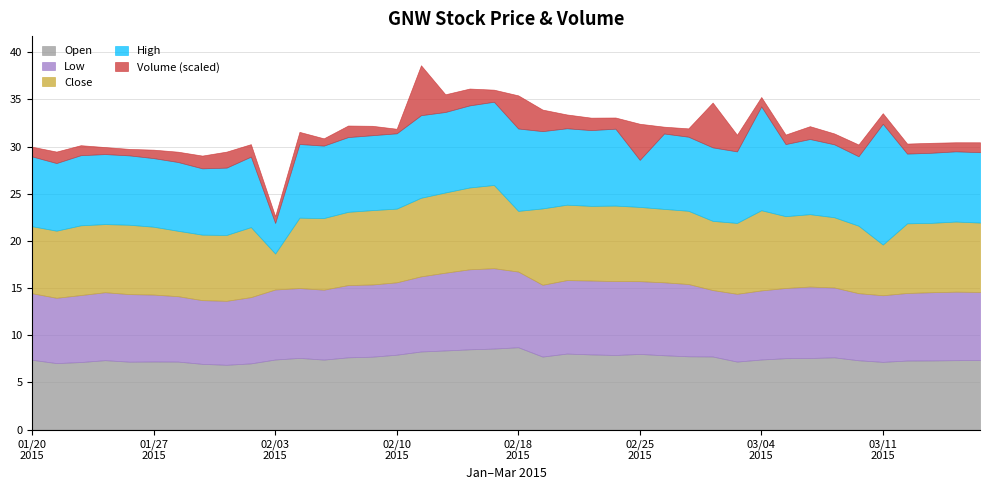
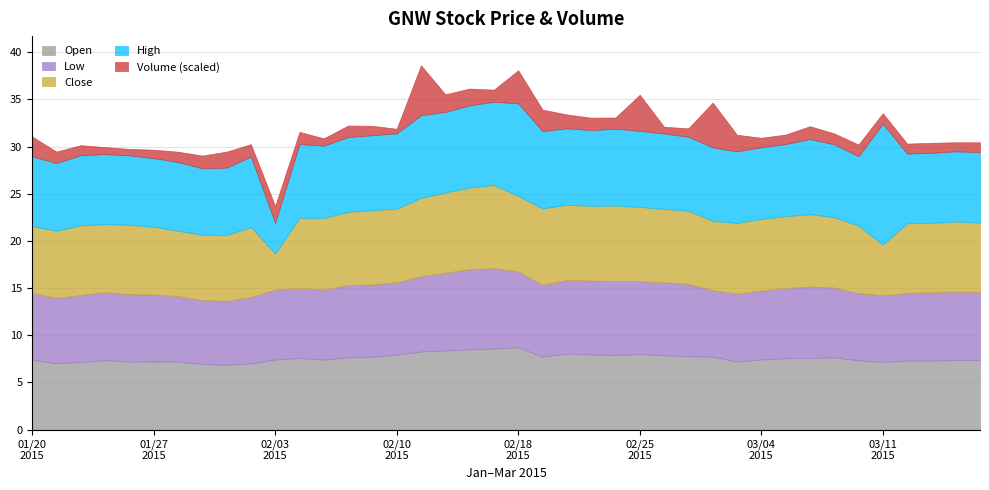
Volume (scaled), 01/20 2015: 1 -> 2
Volume (scaled), 02/03 2015: 1 -> 2
Close, 02/18 2015: 6 -> 8
High, 02/18 2015: 9 -> 10
High, 02/25 2015: 5 -> 8
Close, 03/04 2015: 9 -> 8
High, 03/04 2015: 11 -> 8
